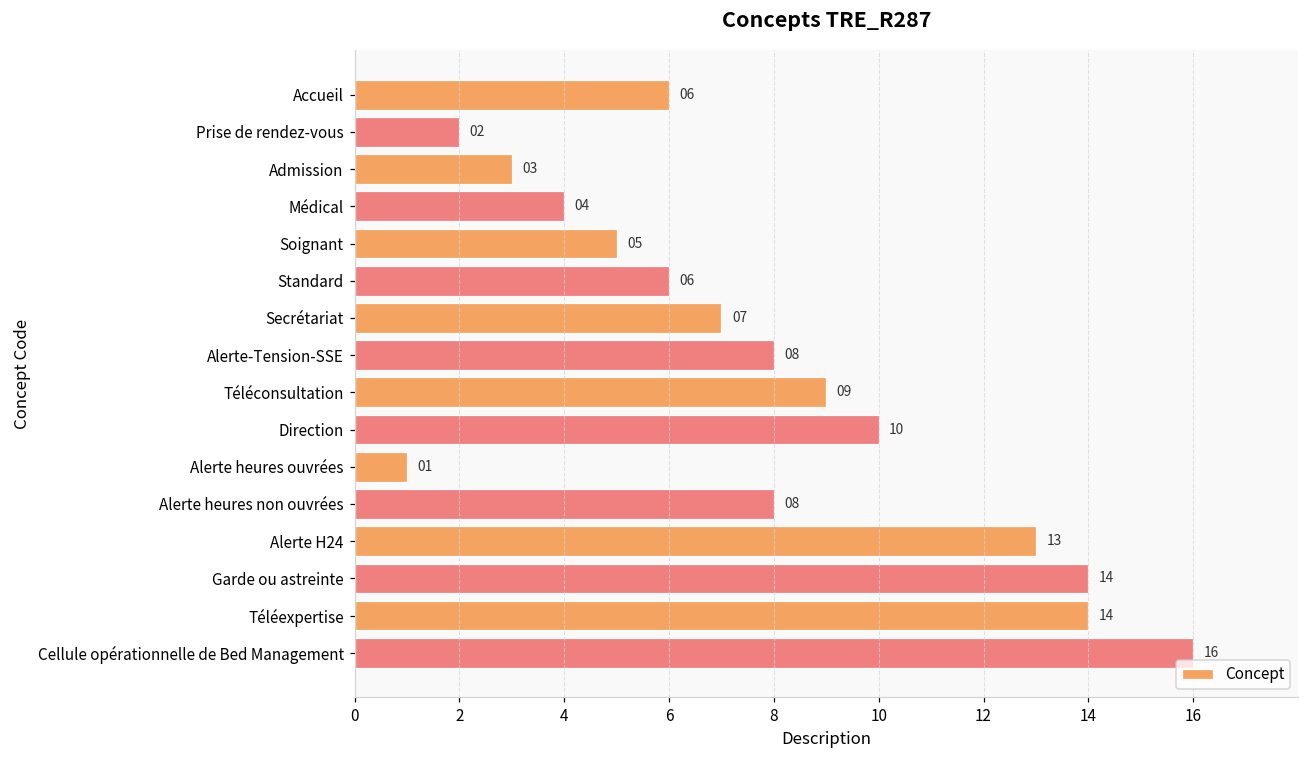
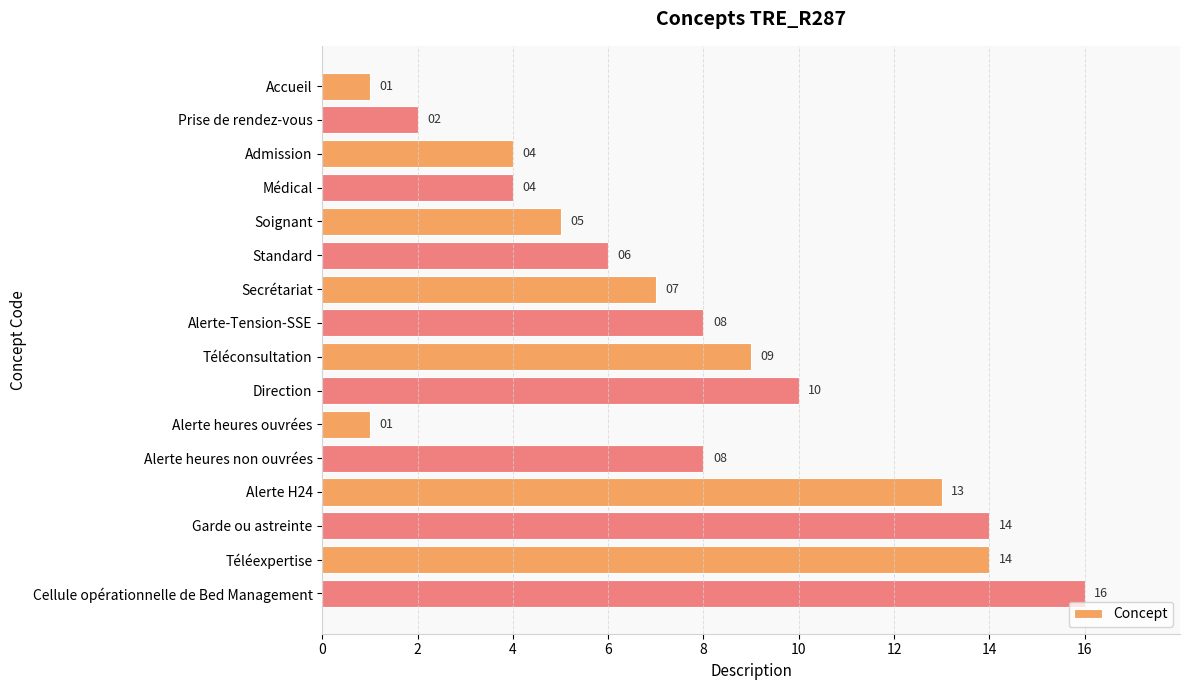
Accueil: 06 -> 01
Admission: 03 -> 04
